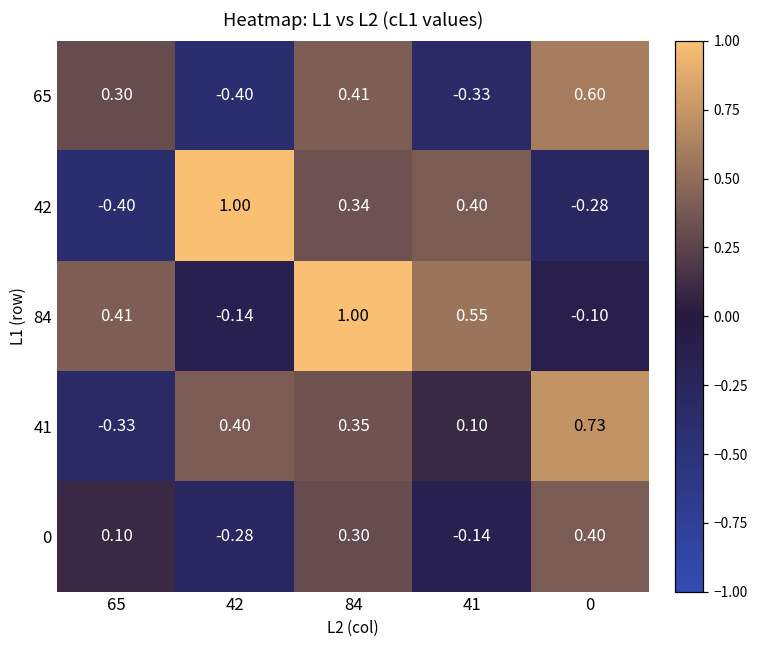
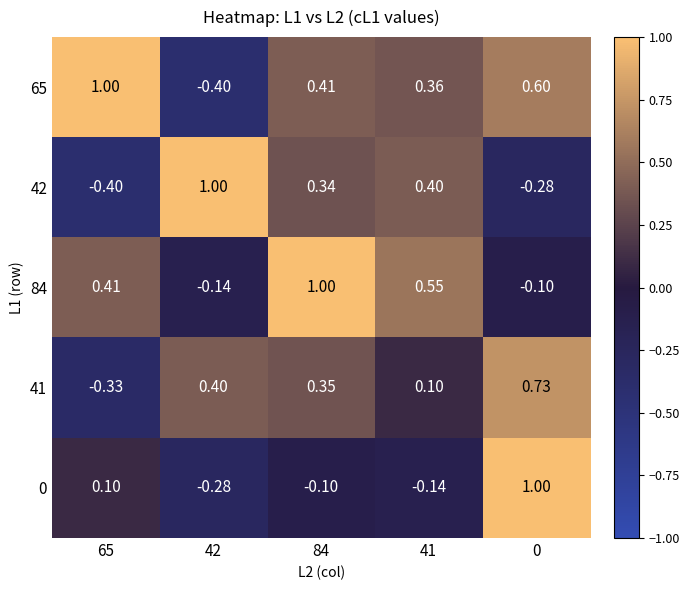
65, 65: 0.30 -> 1.00
65, 41: -0.33 -> 0.36
0, 84: 0.30 -> -0.10
0, 0: 0.40 -> 1.00
